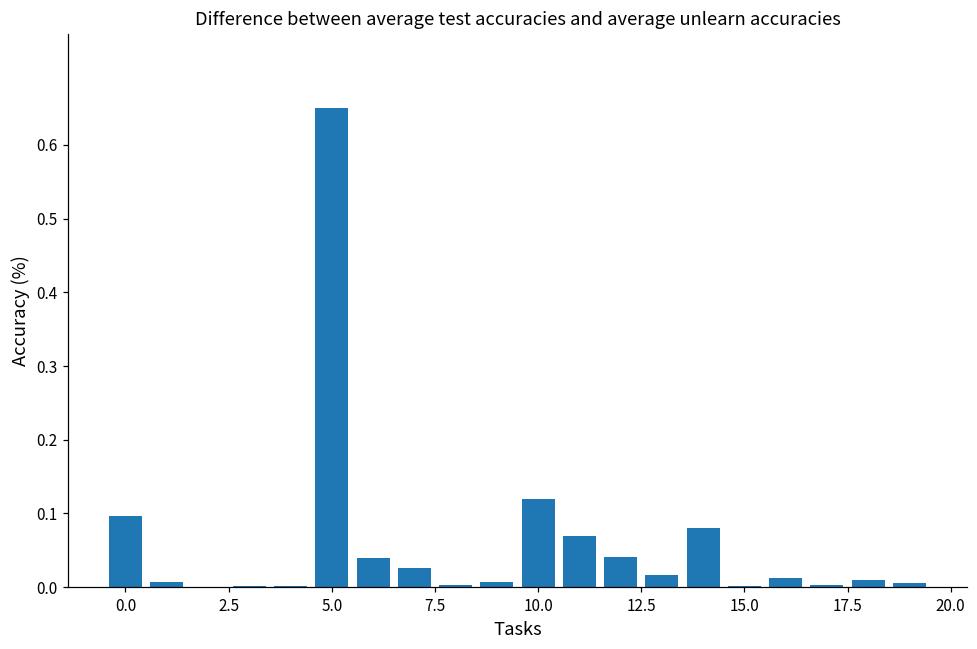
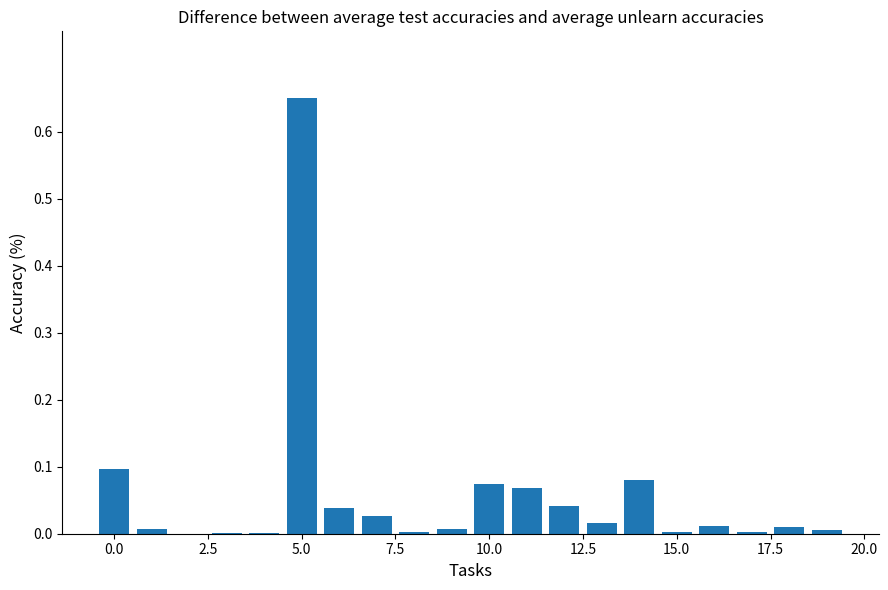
10.0: 0.12 -> 0.07
